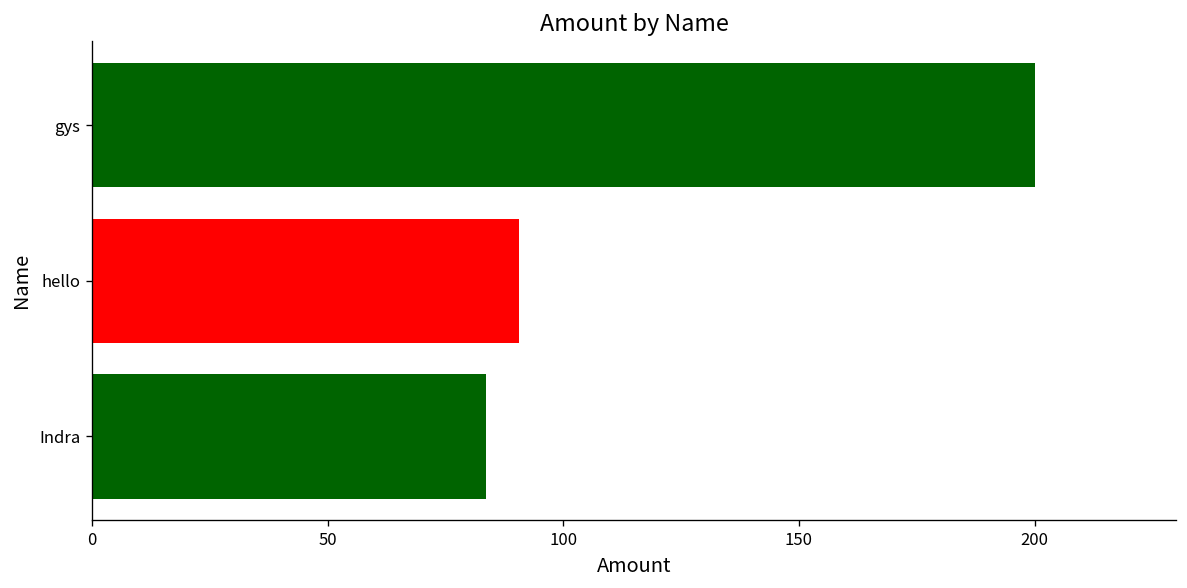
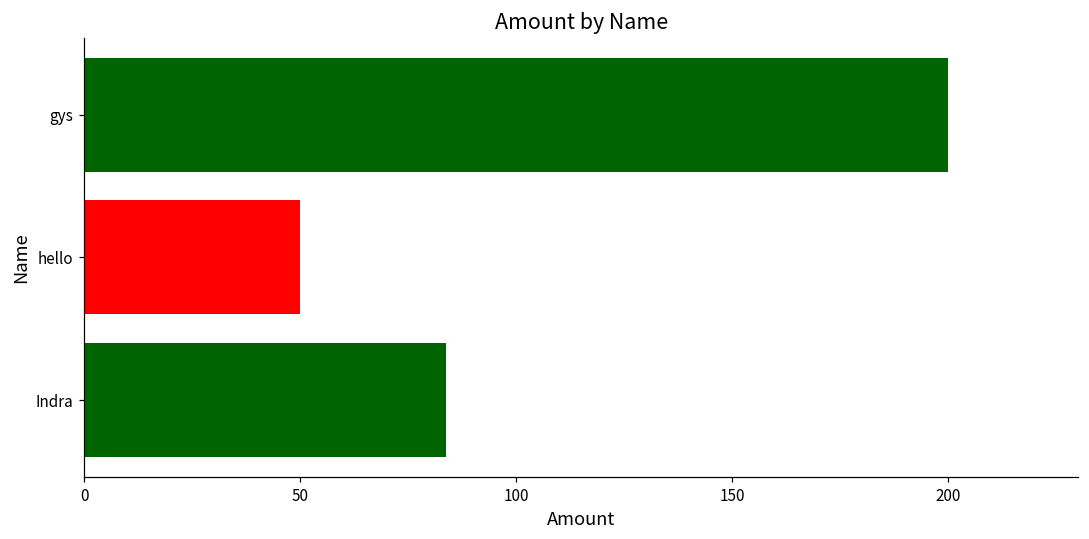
hello: 91 -> 50
